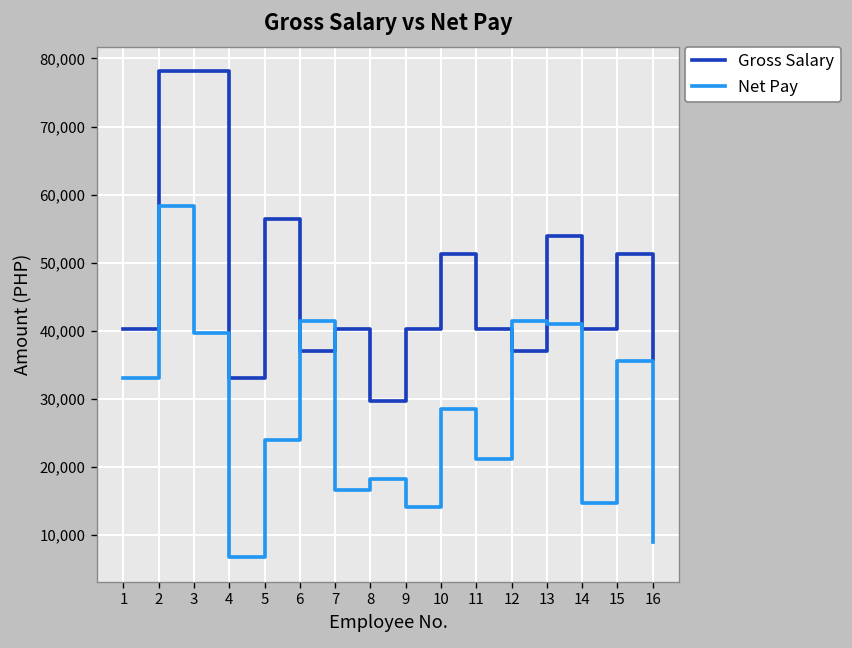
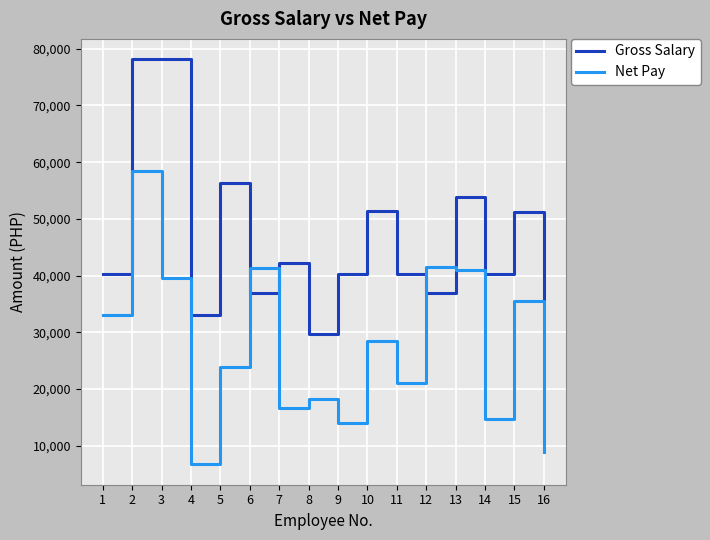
Gross Salary, 7: 40,000 -> 42,000
